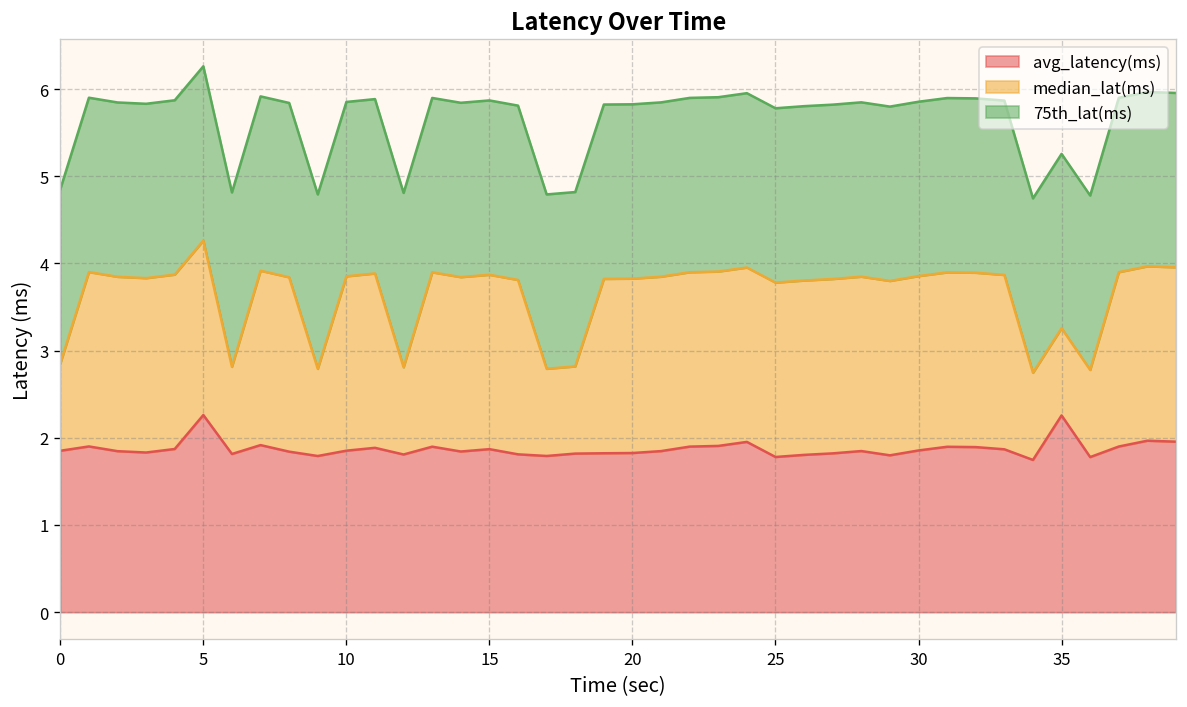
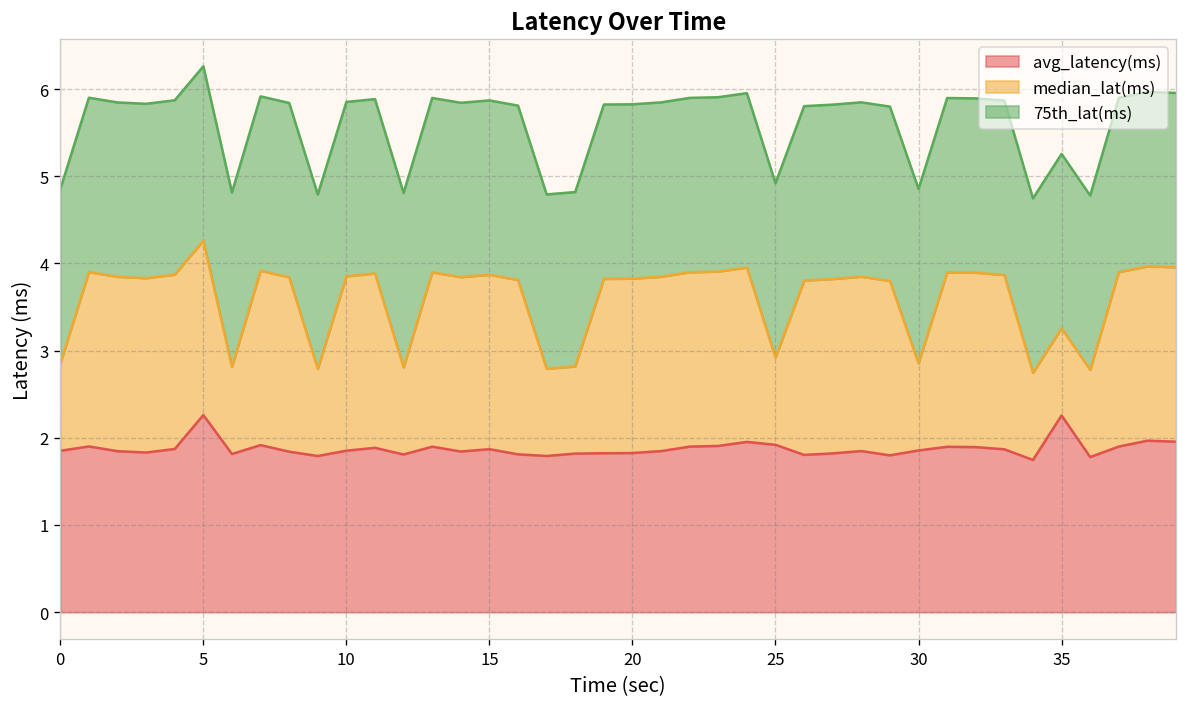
avg_latency(ms), 25: 1.8 -> 1.9
median_lat(ms), 25: 2 -> 1
median_lat(ms), 30: 2 -> 1
